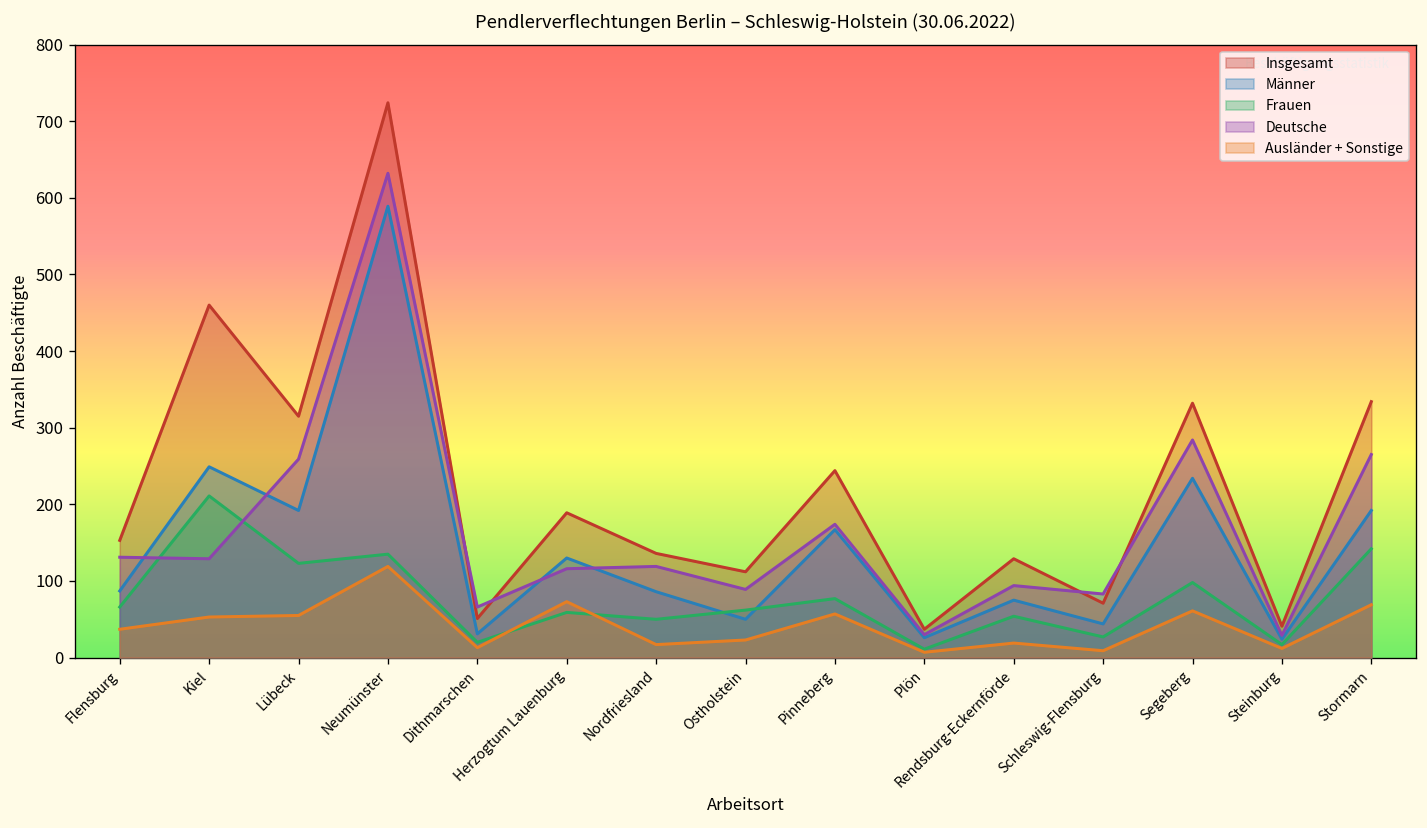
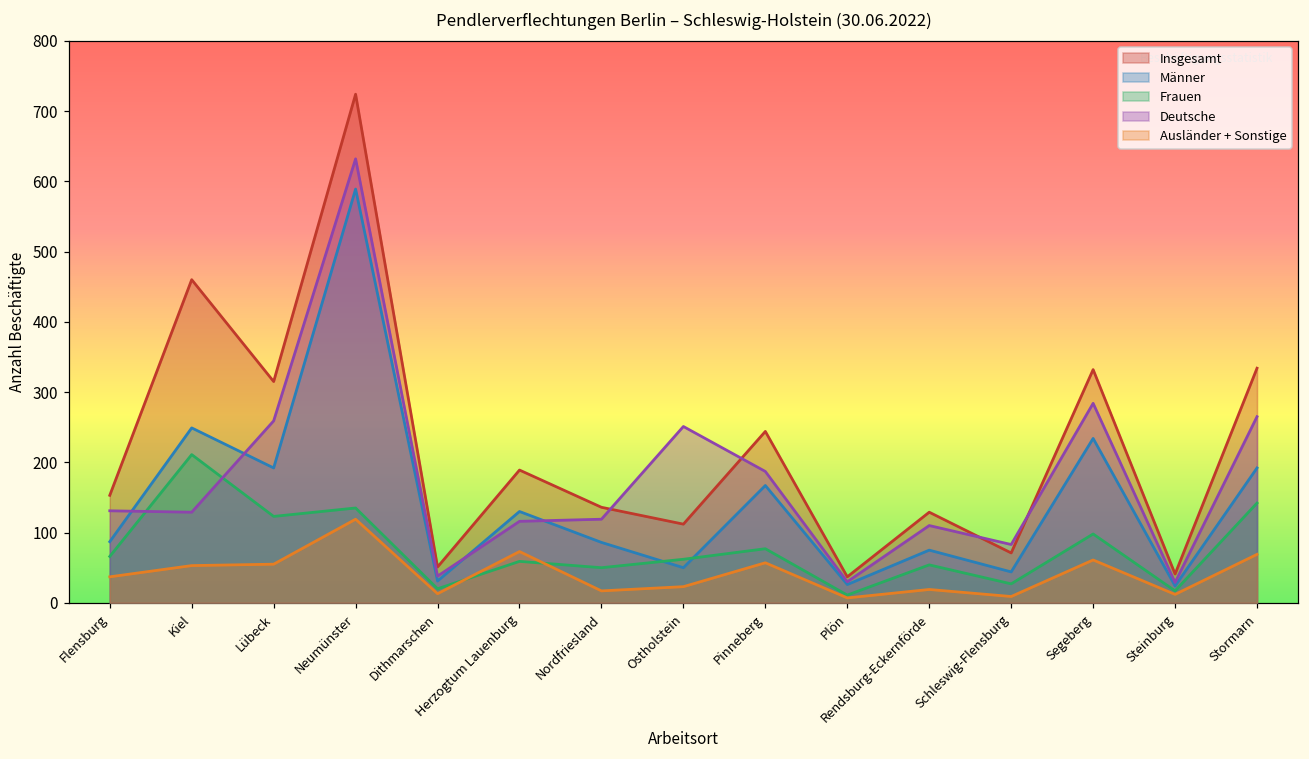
Deutsche, Dithmarschen: 70 -> 40
Deutsche, Ostholstein: 90 -> 250
Deutsche, Pinneberg: 170 -> 190
Deutsche, Rendsburg-Eckernförde: 90 -> 110
